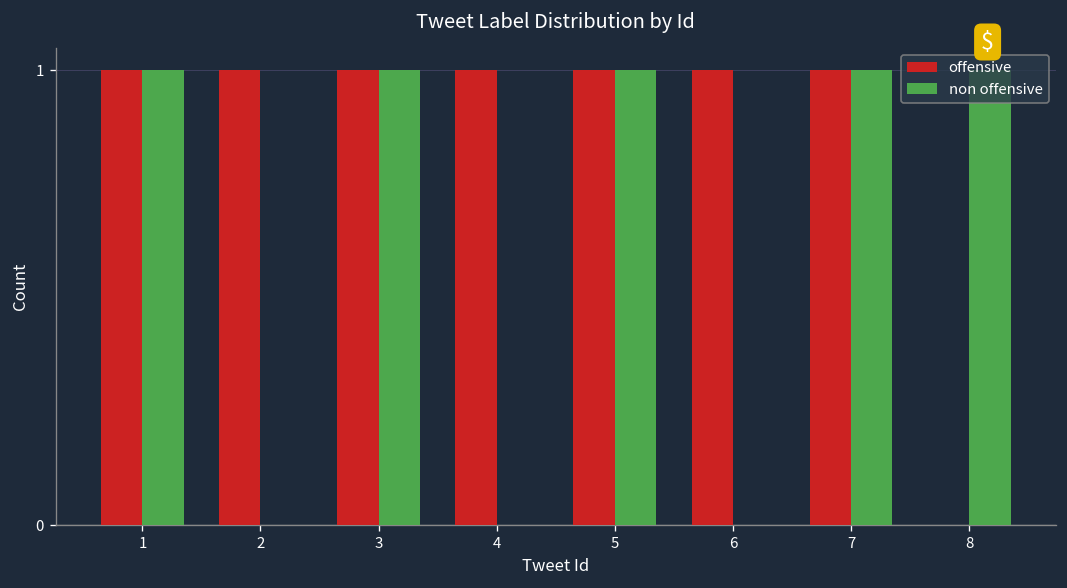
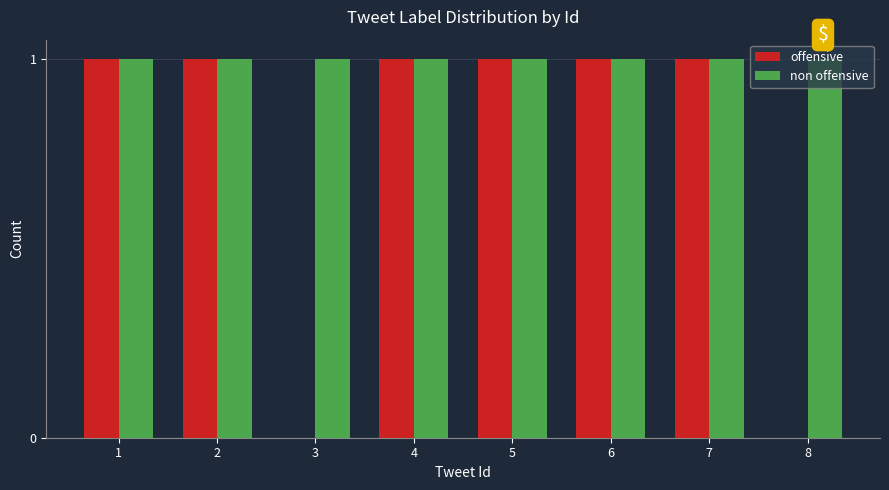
non offensive, 2: 0 -> 1
offensive, 3: 1 -> 0
non offensive, 4: 0 -> 1
non offensive, 6: 0 -> 1
